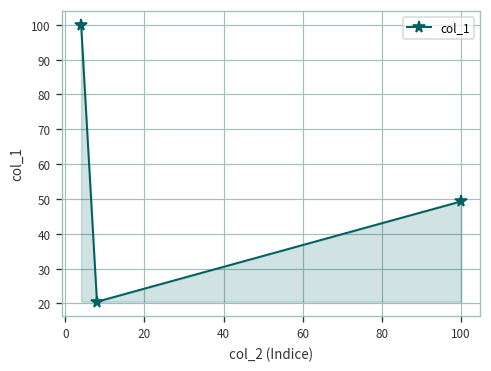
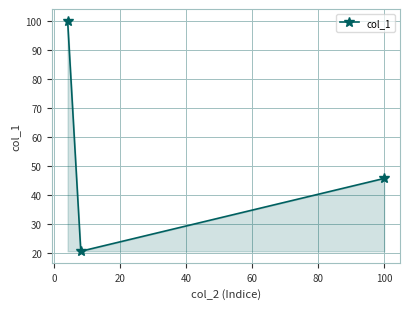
100: 49 -> 46
